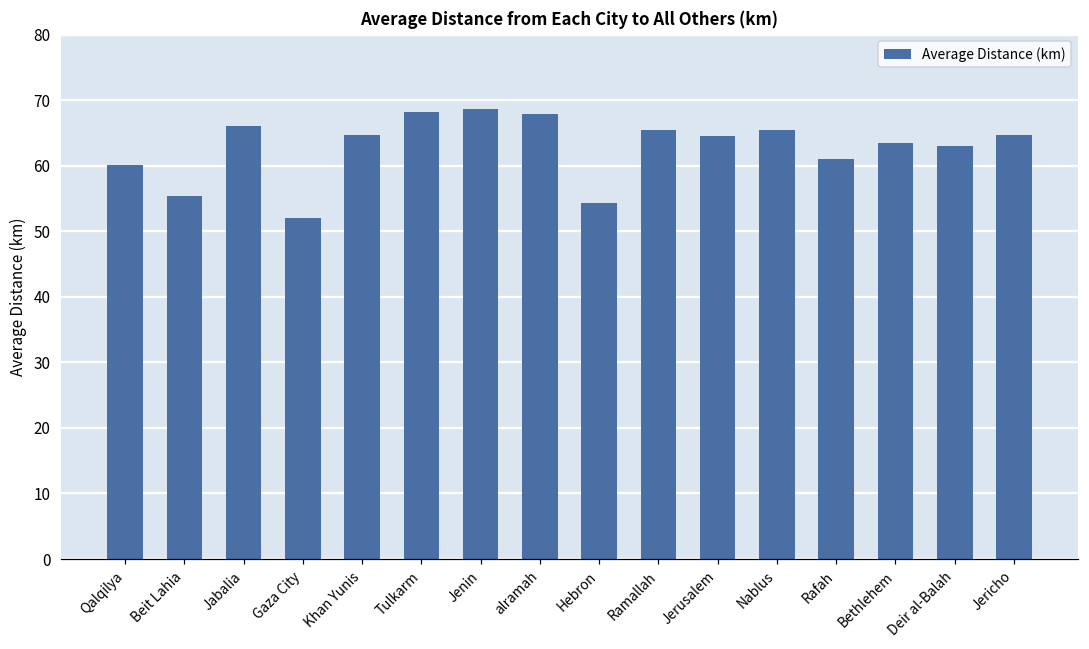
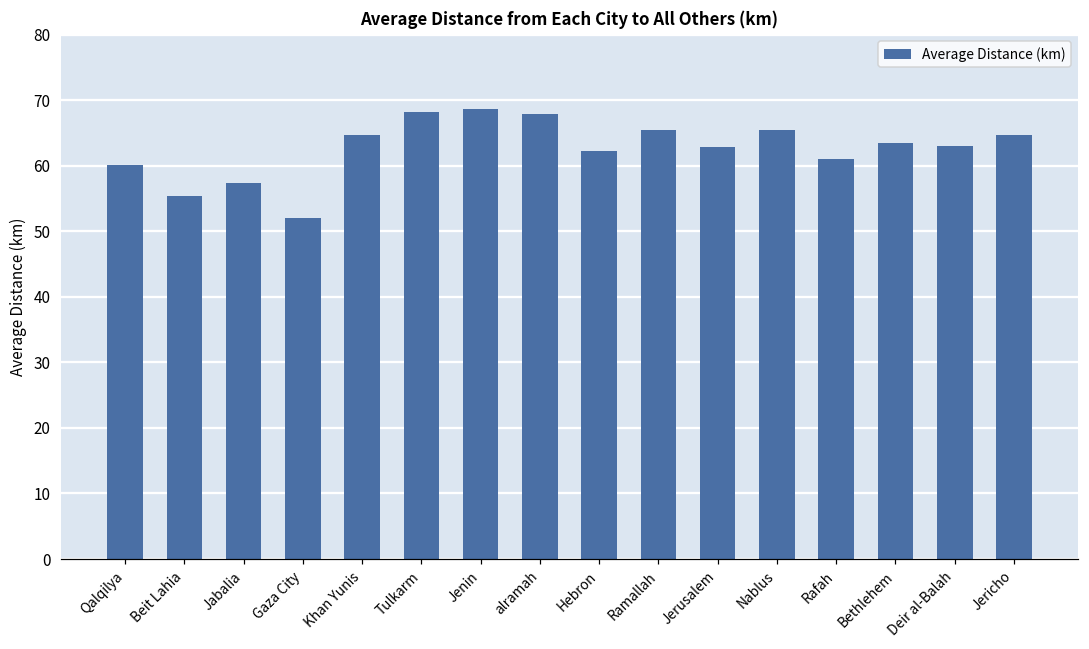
Jabalia: 66 -> 57
Hebron: 54 -> 62
Jerusalem: 65 -> 63
